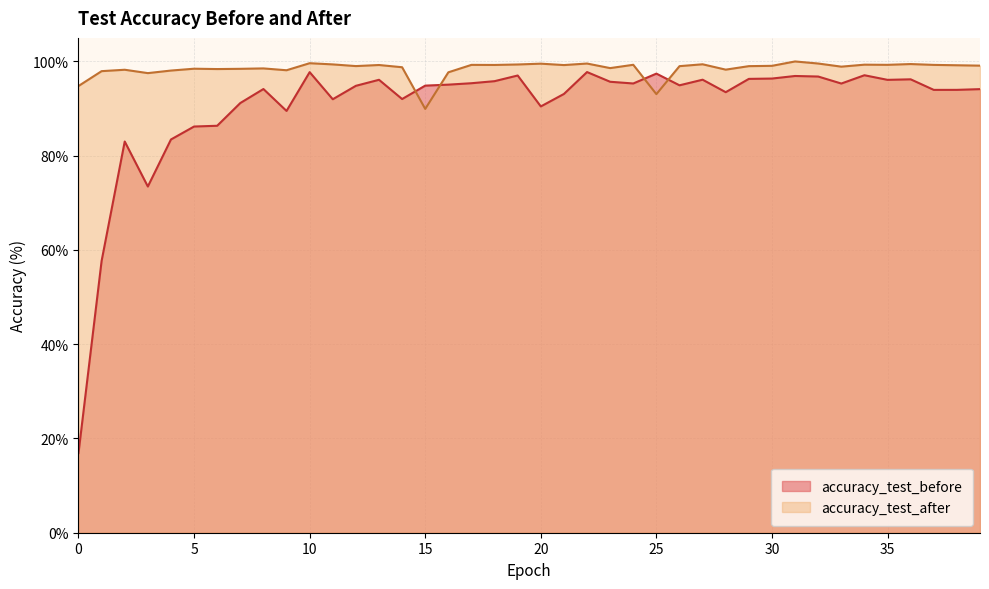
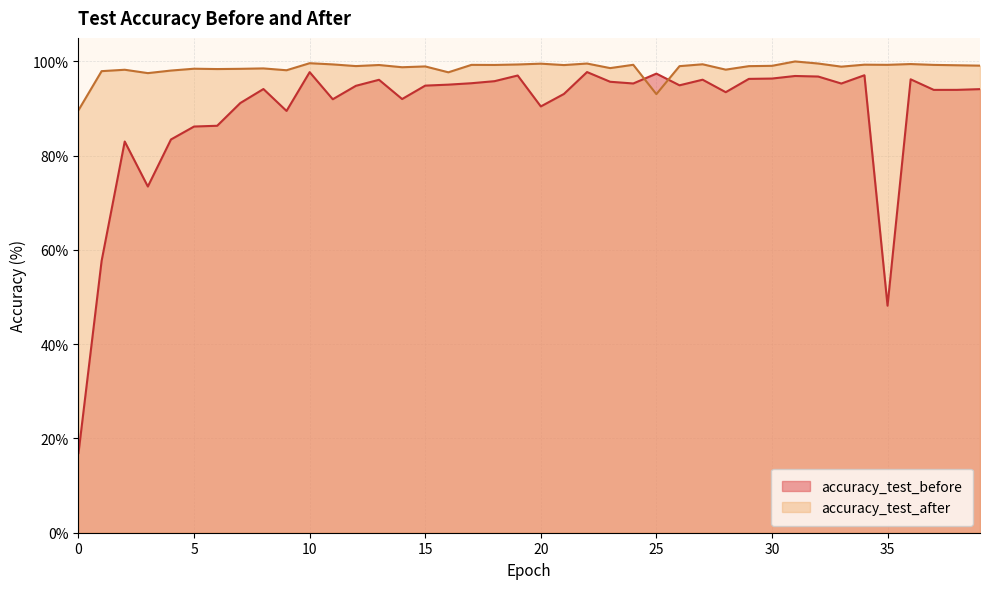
accuracy_test_after, 0: 95% -> 90%
accuracy_test_after, 15: 90% -> 99%
accuracy_test_before, 35: 96% -> 48%
